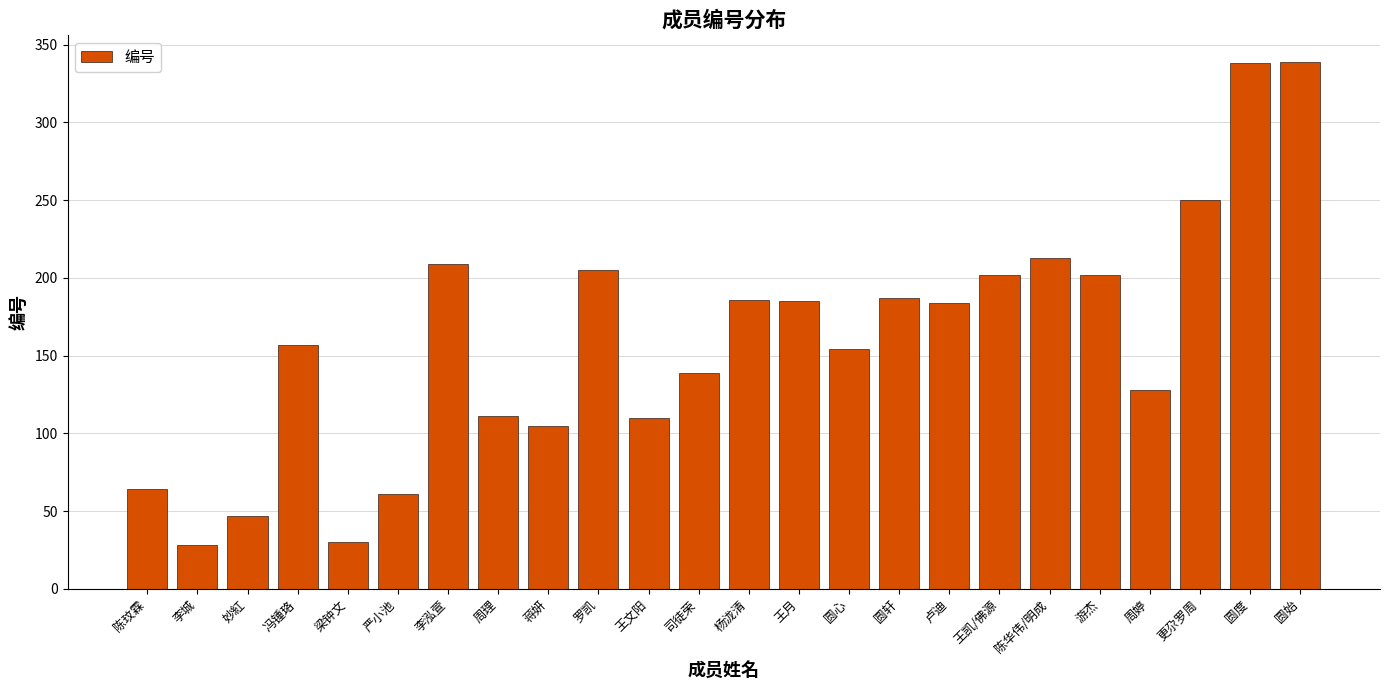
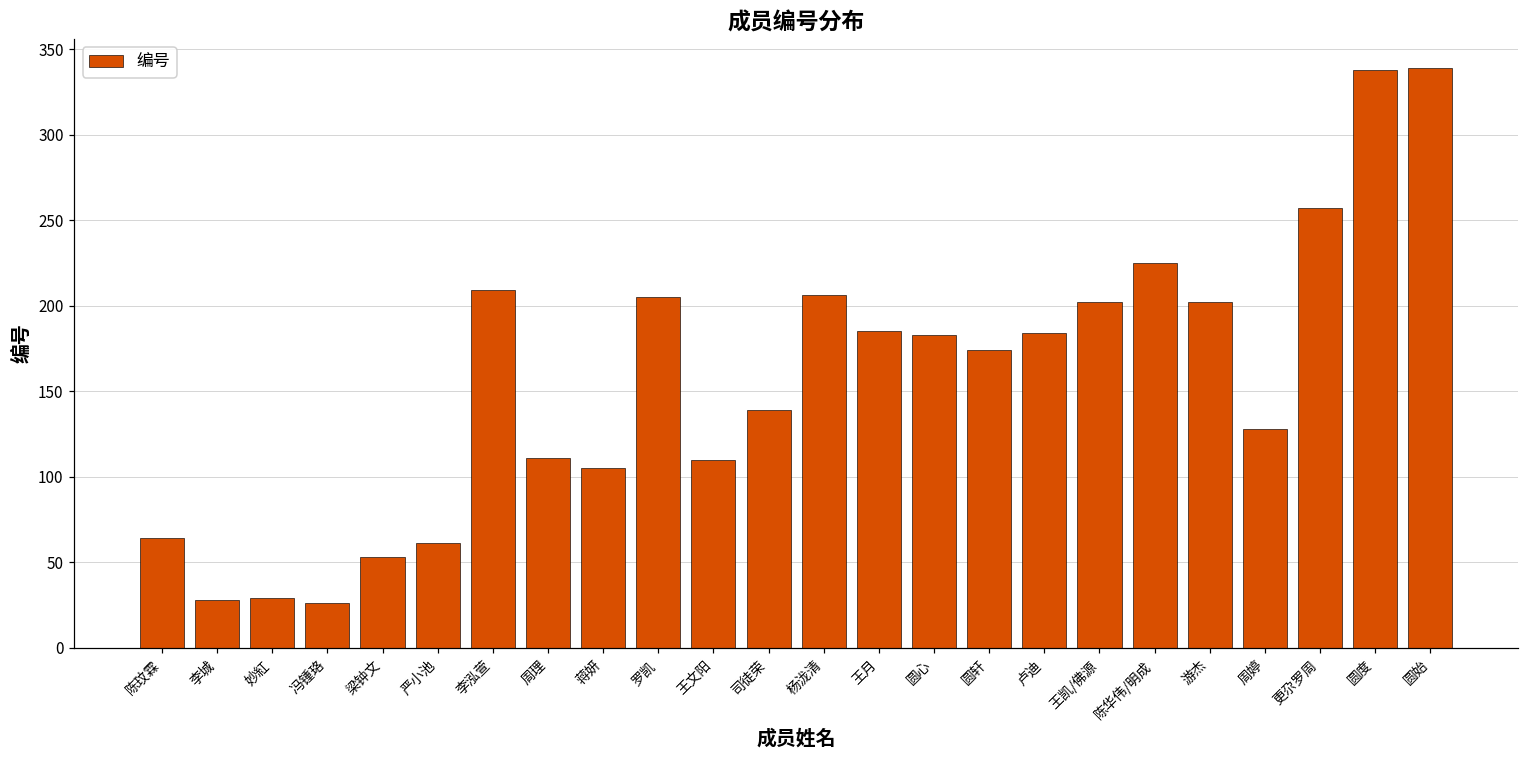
妙紅: 47 -> 29
冯锺珞: 157 -> 26
梁钟文: 30 -> 53
杨泷清: 186 -> 206
圆心: 154 -> 183
圆轩: 187 -> 174
陈华伟/明成: 213 -> 225
更尕罗周: 250 -> 257
